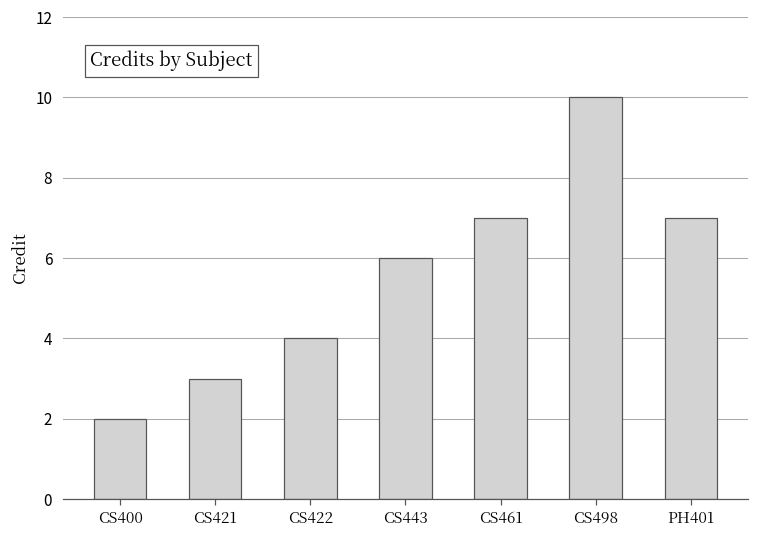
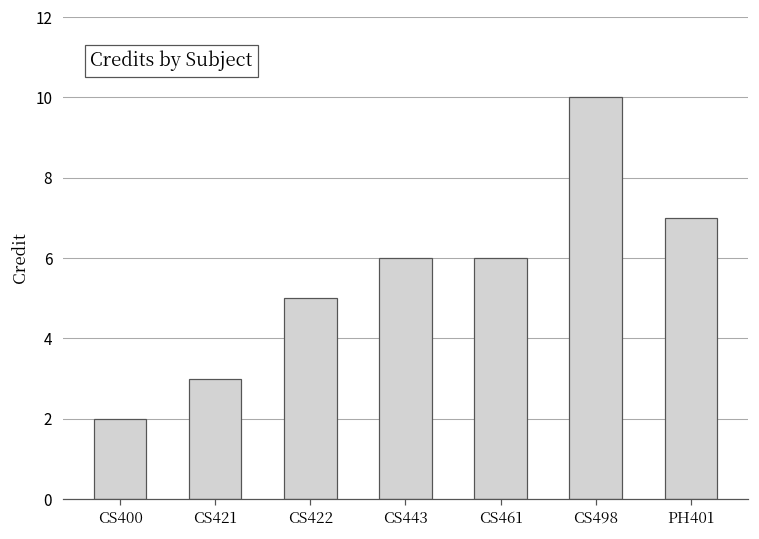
CS422: 4 -> 5
CS461: 7 -> 6
